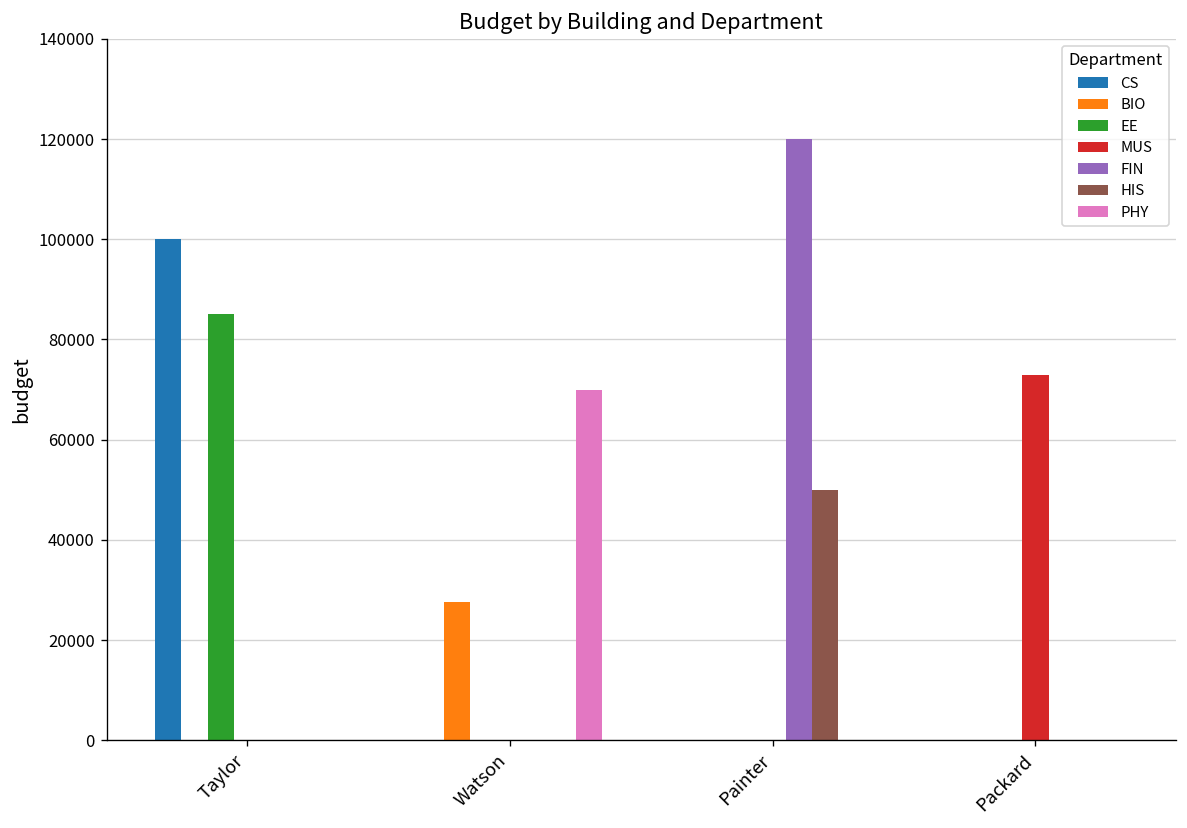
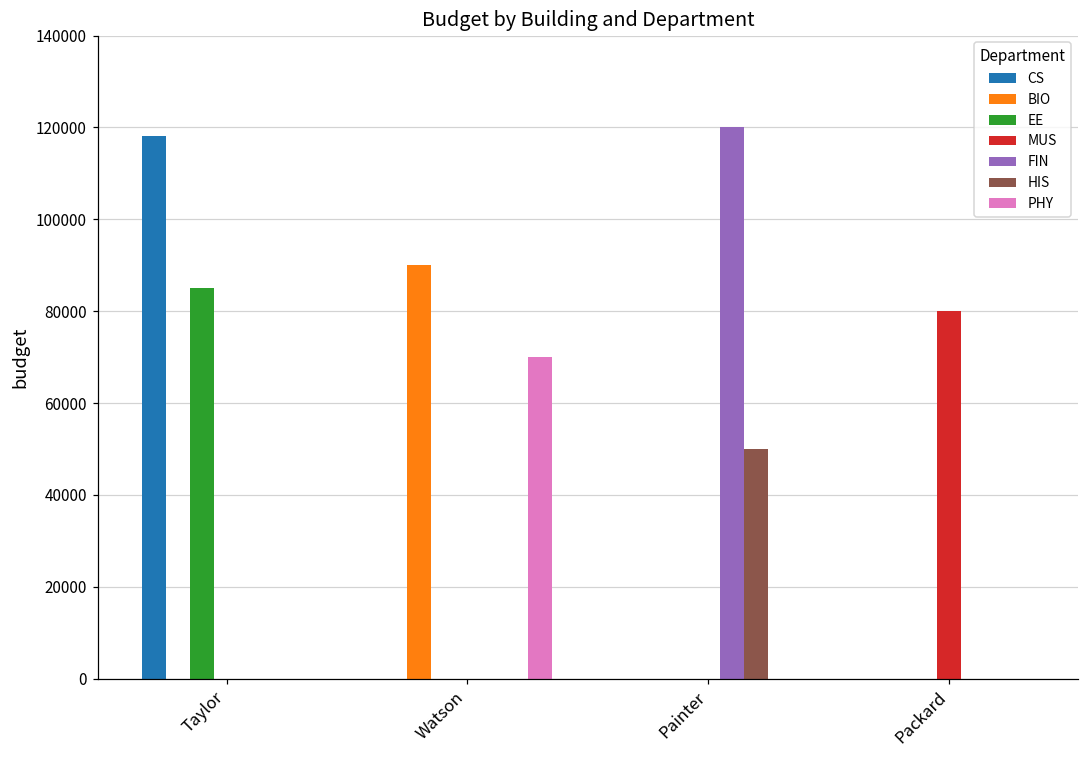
CS, Taylor: 100000 -> 118000
BIO, Watson: 28000 -> 90000
MUS, Packard: 73000 -> 80000
